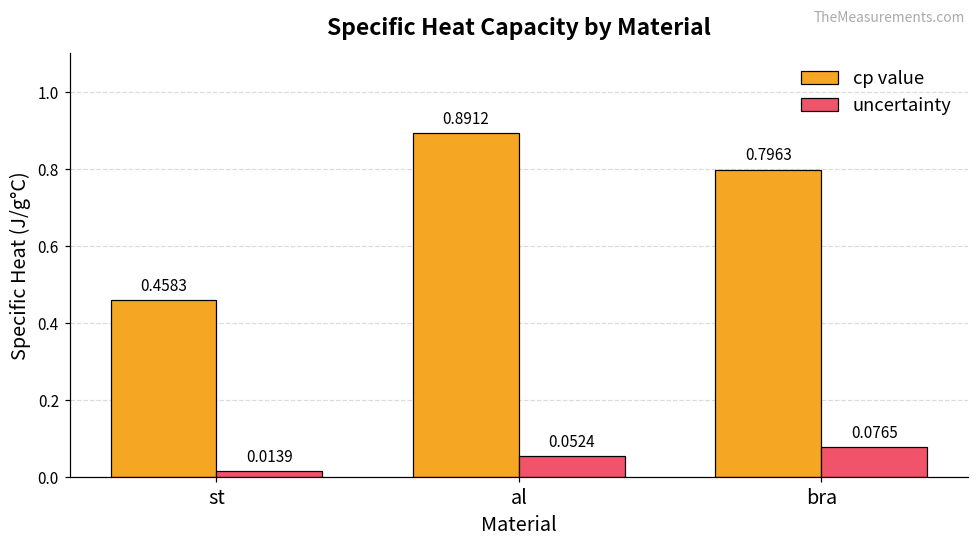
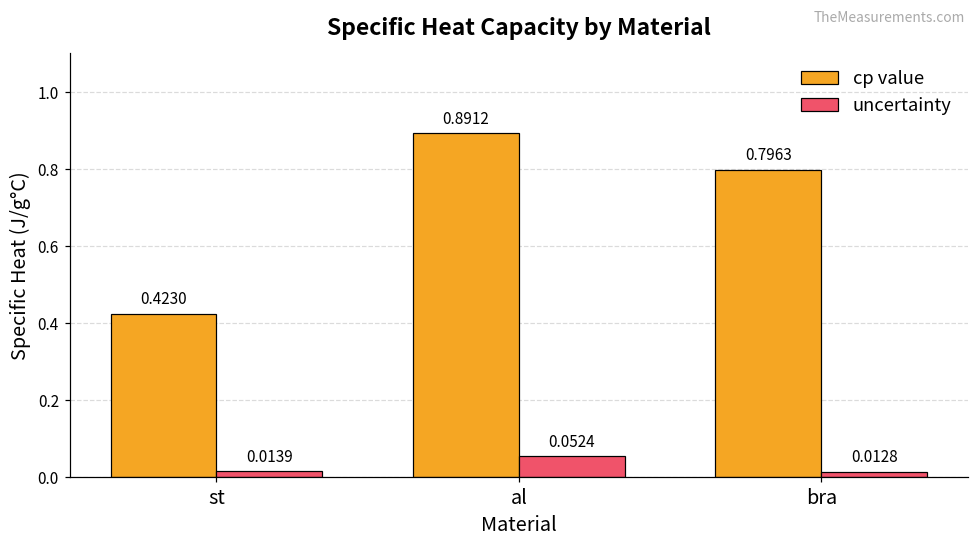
cp value, st: 0.4583 -> 0.4230
uncertainty, bra: 0.0765 -> 0.0128
